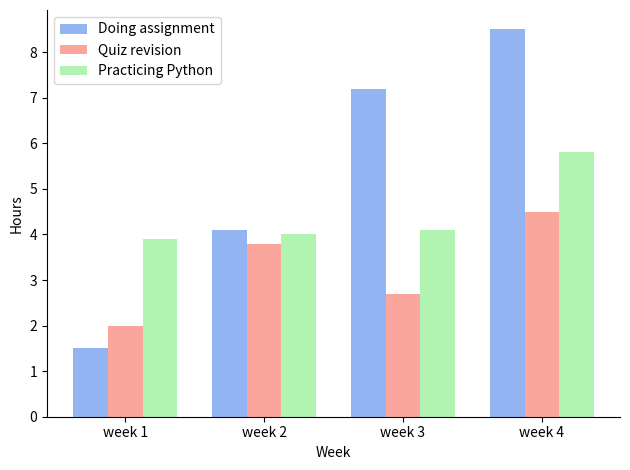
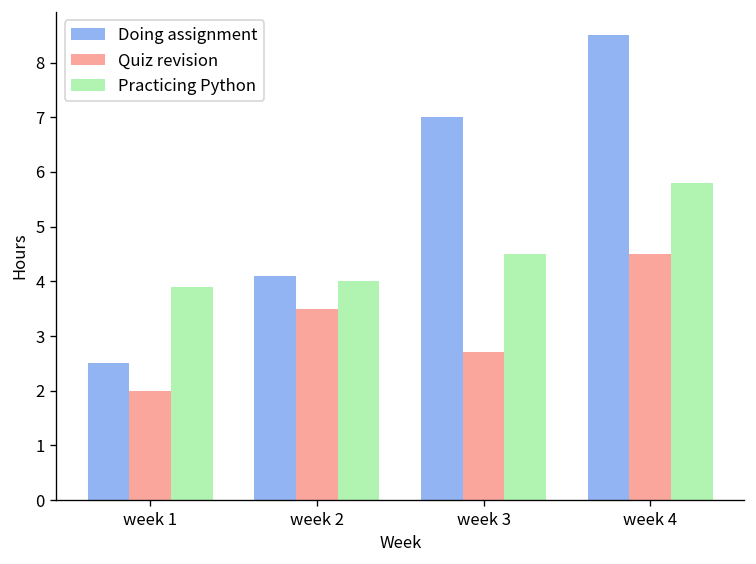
Doing assignment, week 1: 1.5 -> 2.5
Quiz revision, week 2: 3.8 -> 3.5
Doing assignment, week 3: 7.2 -> 7.0
Practicing Python, week 3: 4.1 -> 4.5
